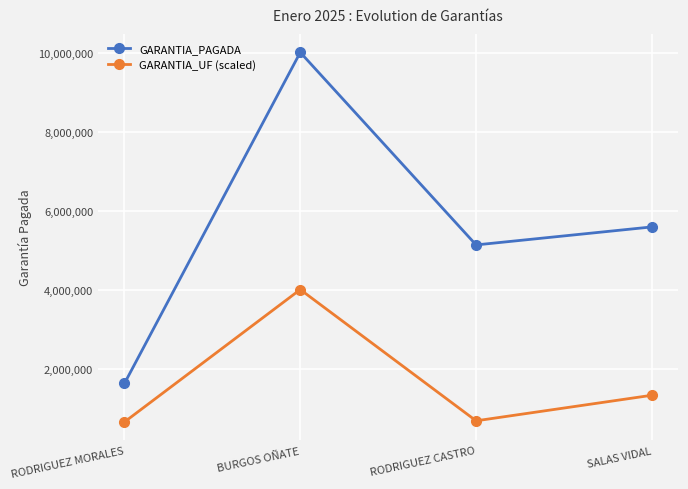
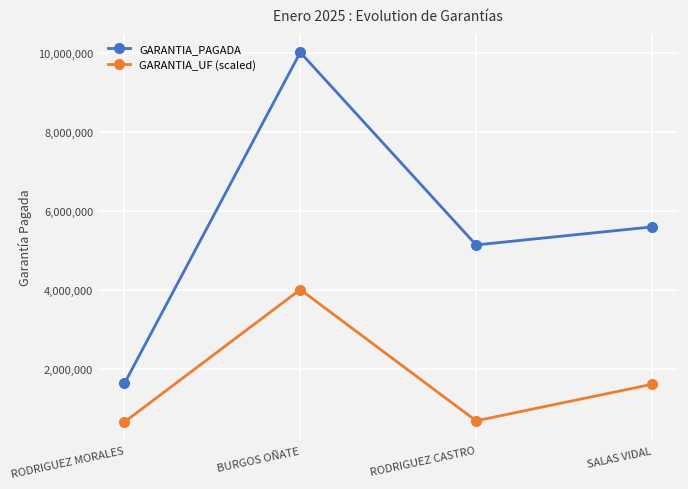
GARANTIA_UF (scaled), SALAS VIDAL: 1,300,000 -> 1,600,000
